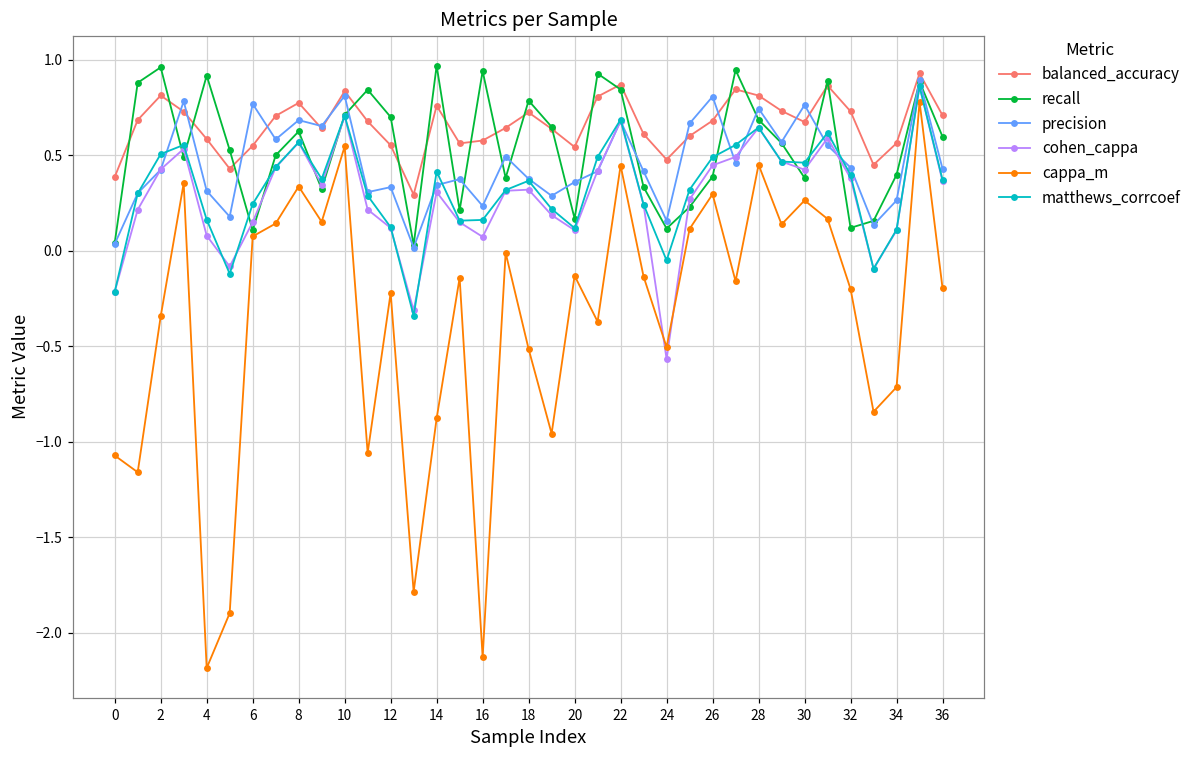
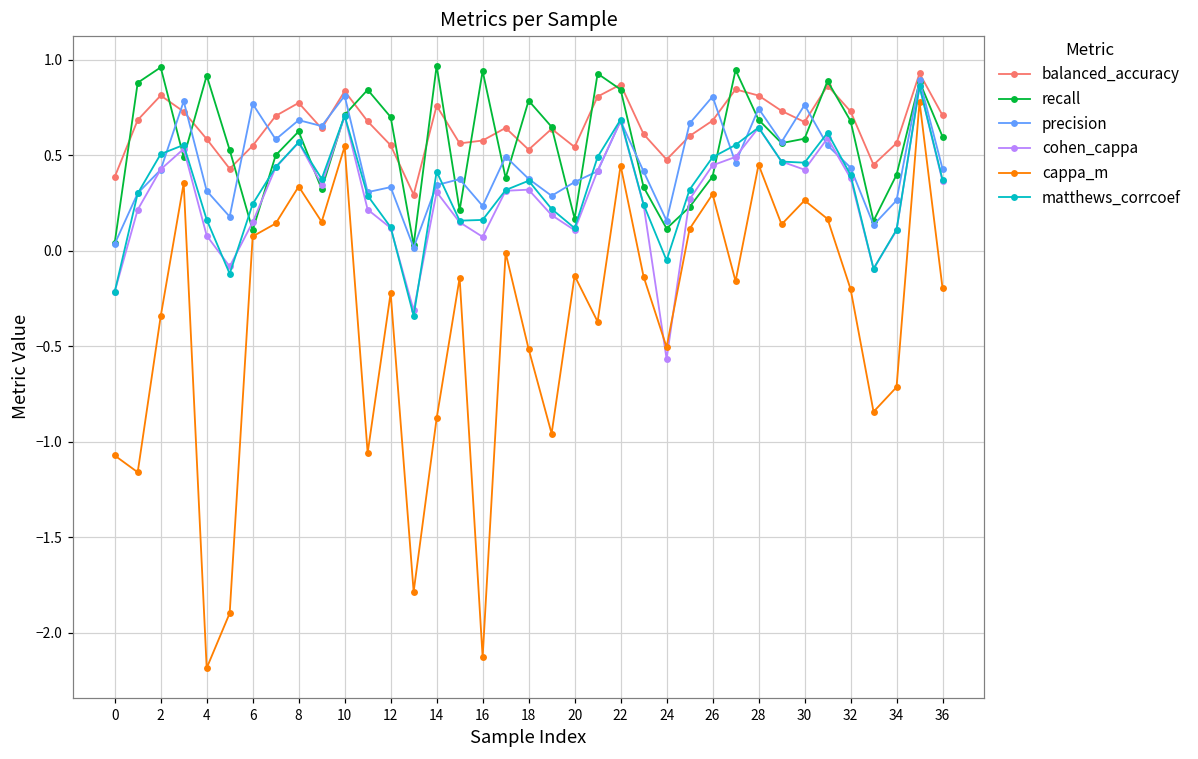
balanced_accuracy, 18: 0.72 -> 0.53
recall, 30: 0.38 -> 0.59
recall, 32: 0.12 -> 0.68
